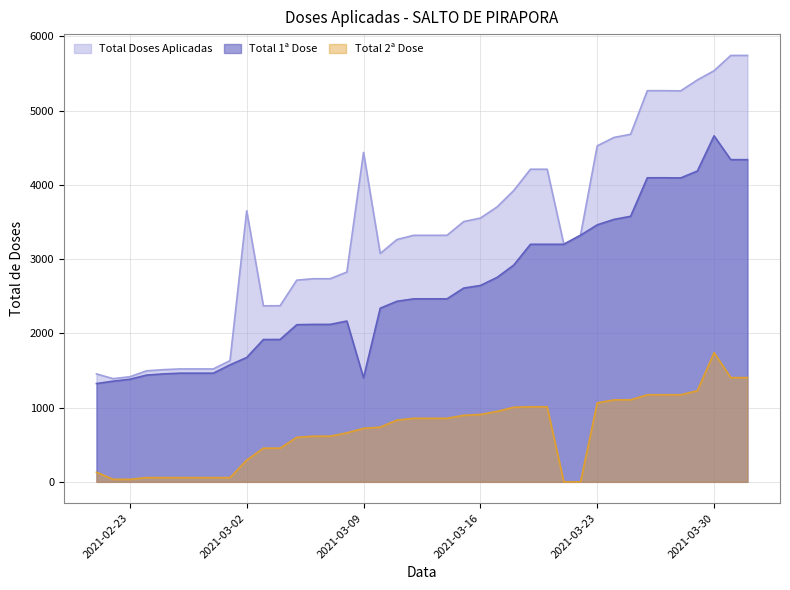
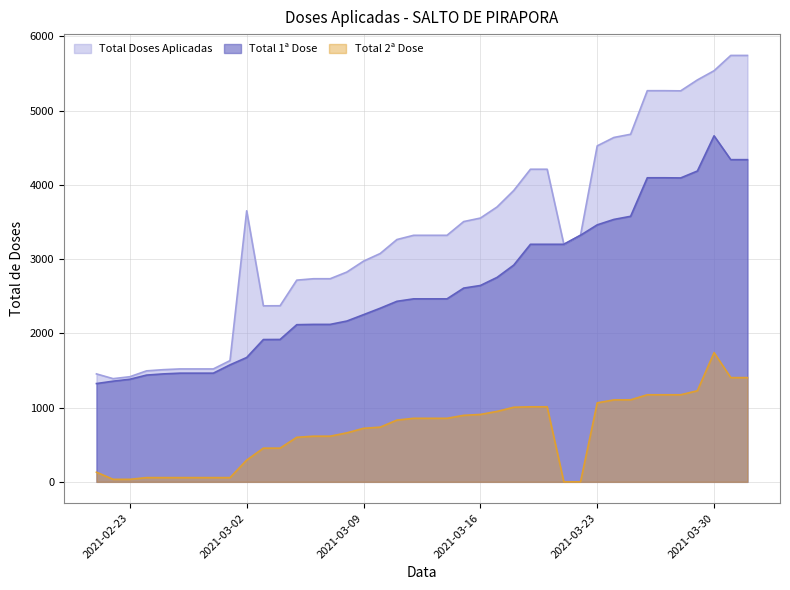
Total Doses Aplicadas, 2021-03-09: 4400 -> 3000
Total 1ª Dose, 2021-03-09: 1400 -> 2300
